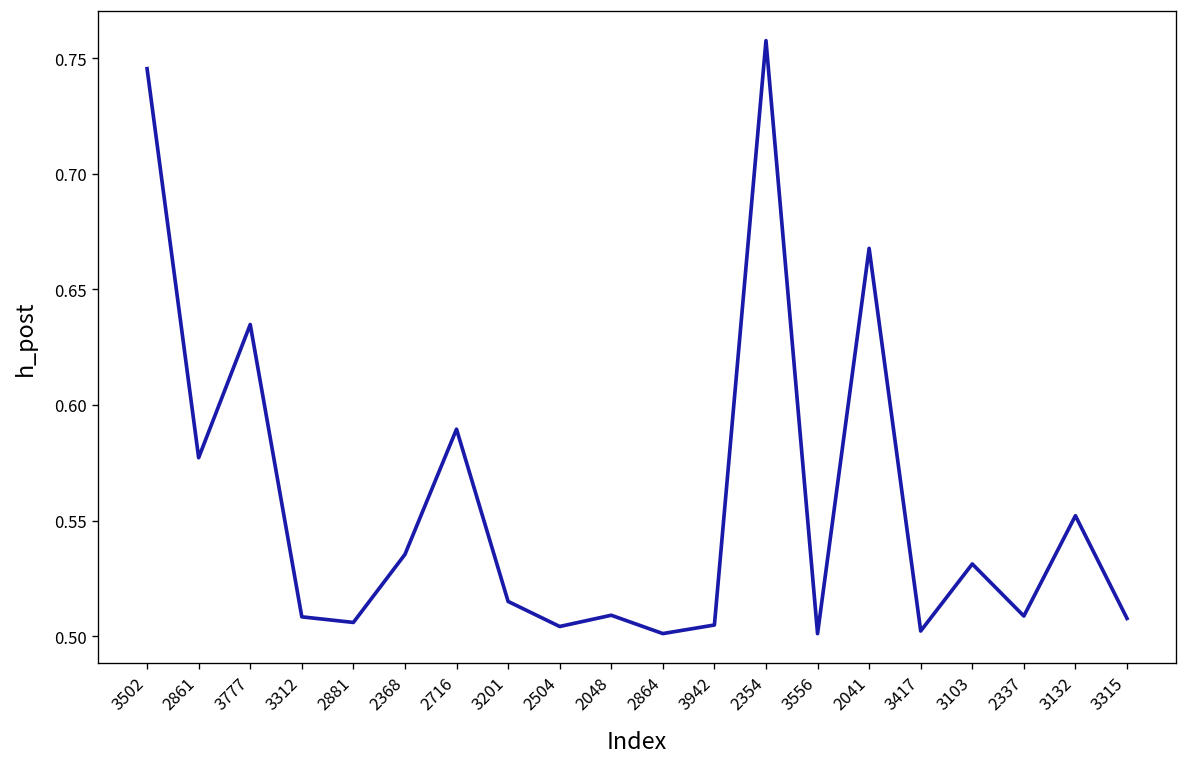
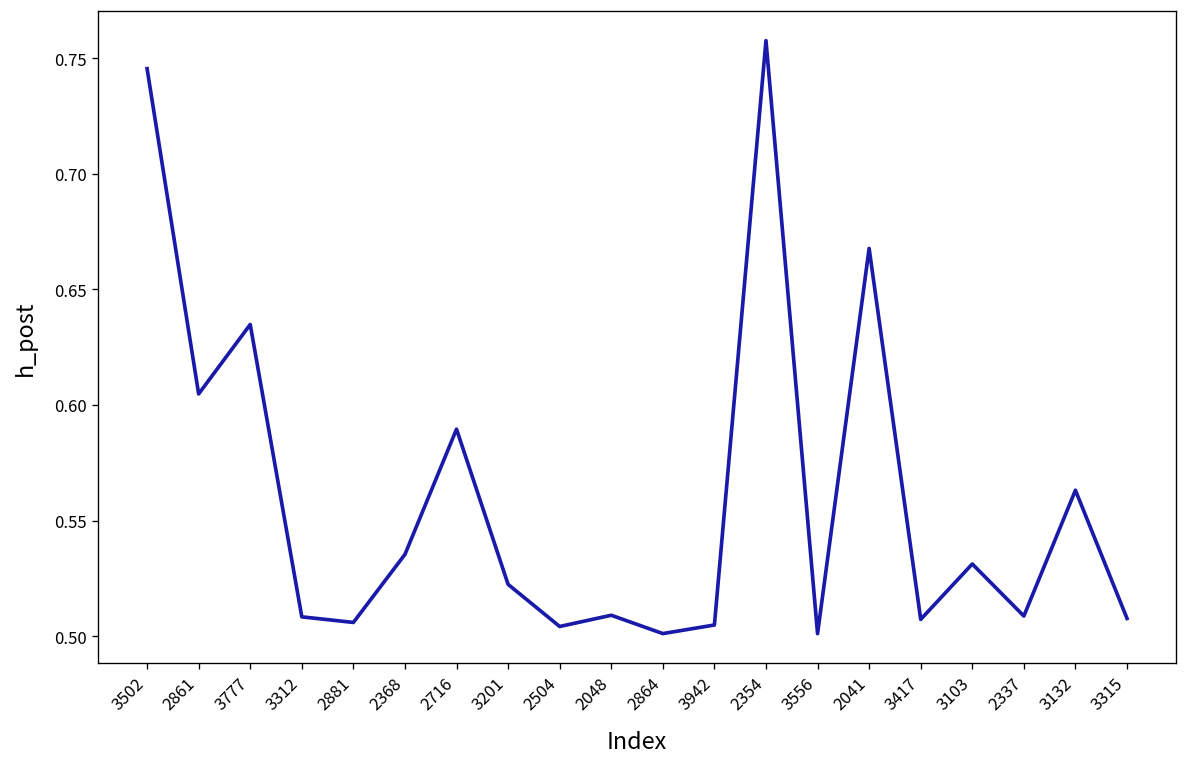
2861: 0.577 -> 0.605
3201: 0.515 -> 0.522
3417: 0.502 -> 0.507
3132: 0.552 -> 0.563
